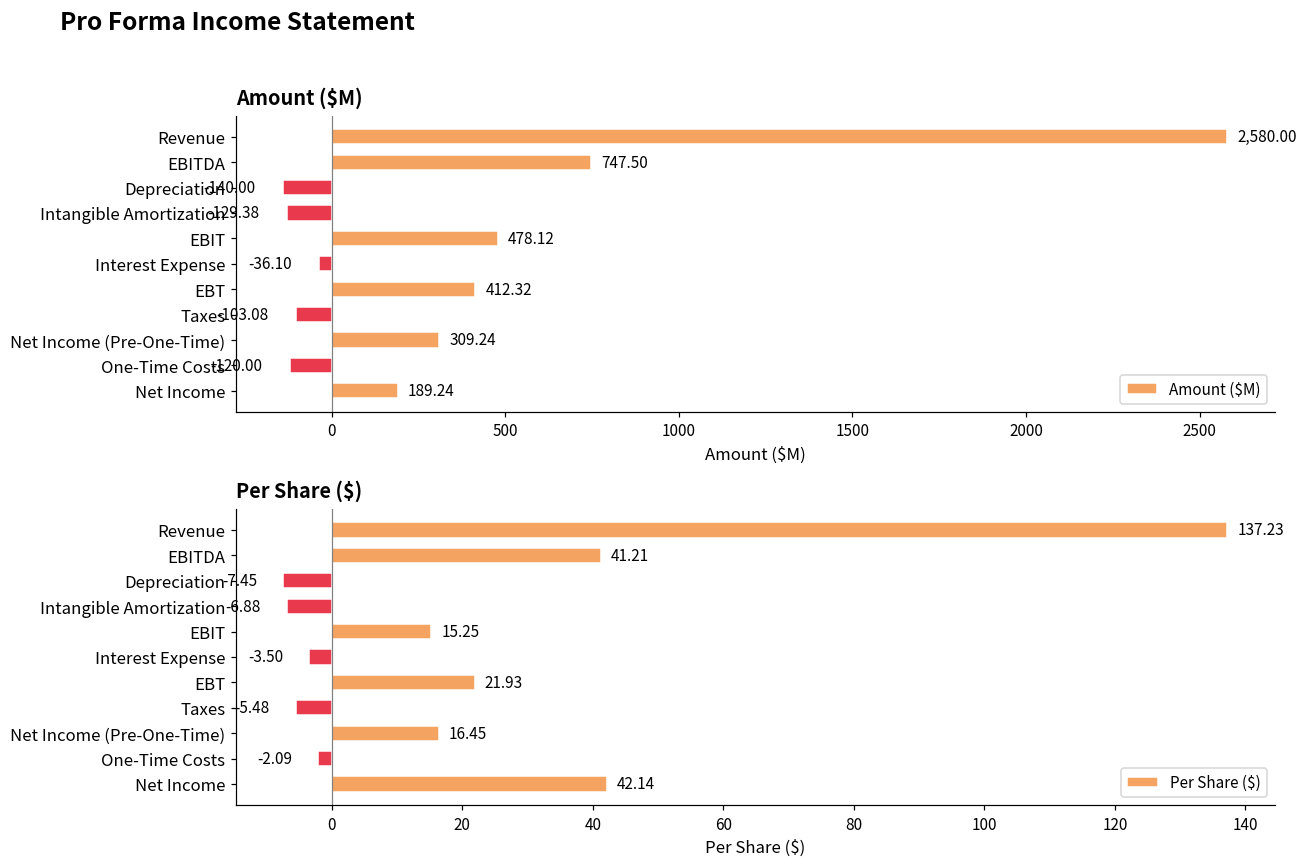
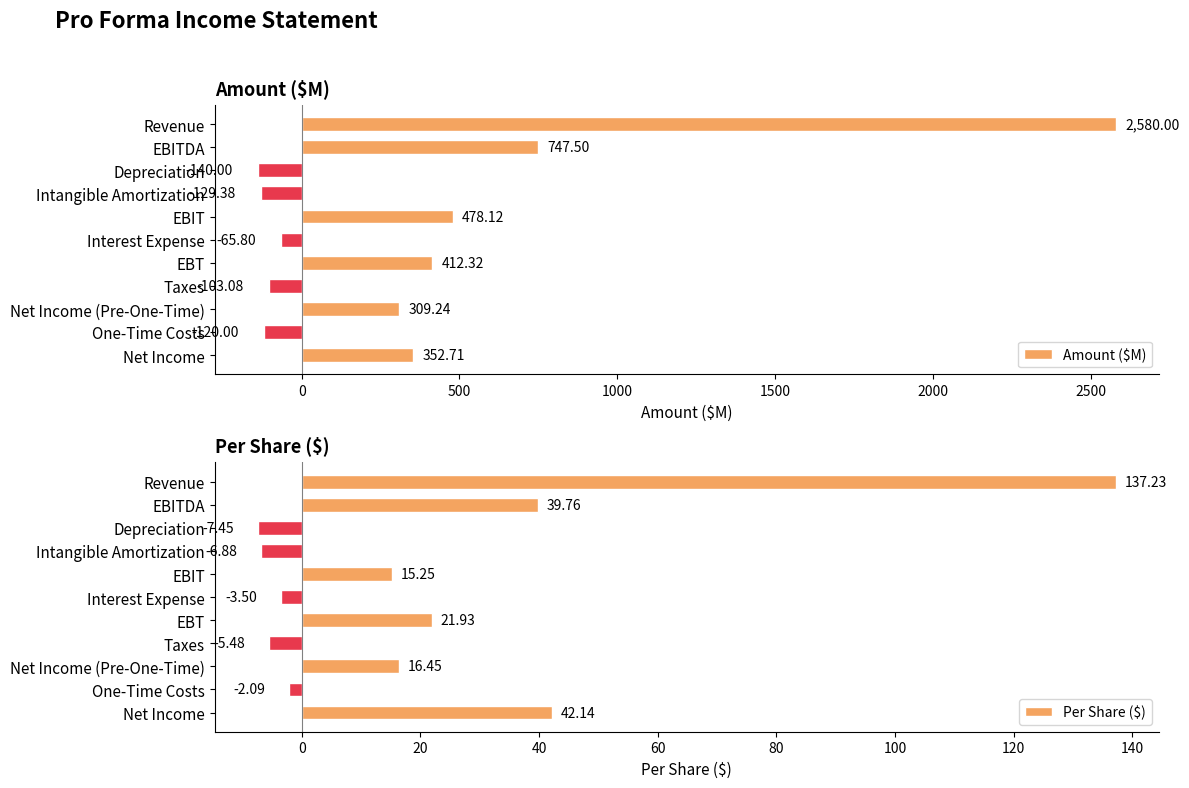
Amount ($M), Interest Expense: -36.10 -> -65.80
Amount ($M), Net Income: 189.24 -> 352.71
Per Share ($), EBITDA: 41.21 -> 39.76
